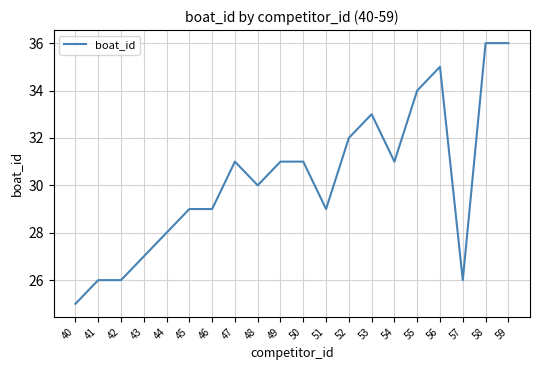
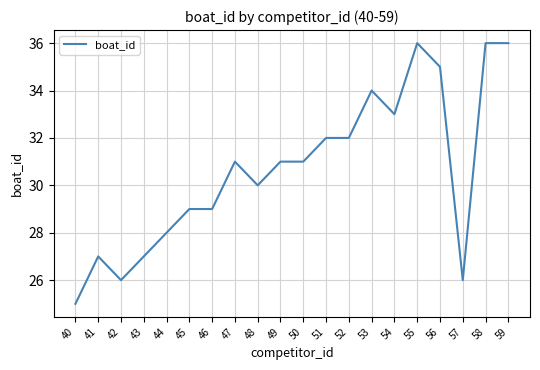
41: 26 -> 27
51: 29 -> 32
53: 33 -> 34
54: 31 -> 33
55: 34 -> 36
